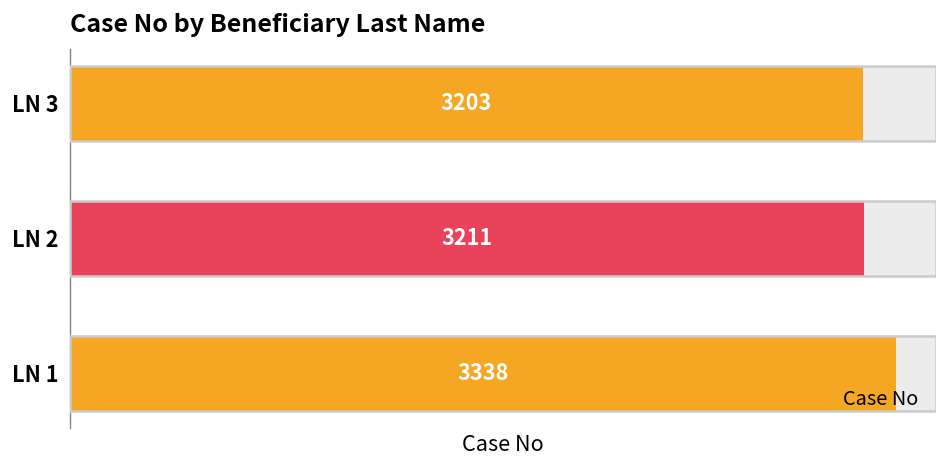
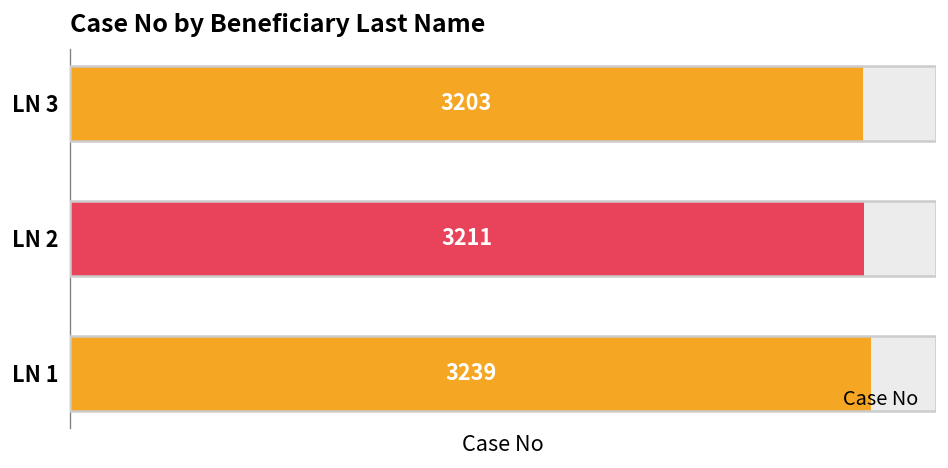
Case No, LN 1: 3338 -> 3239
